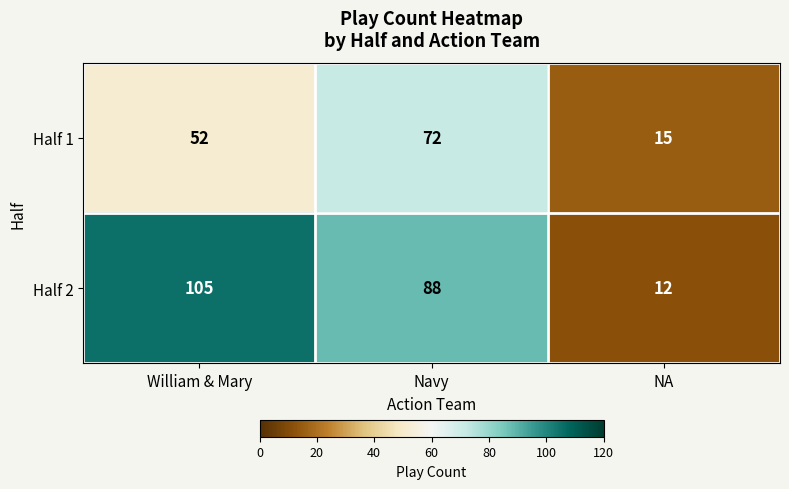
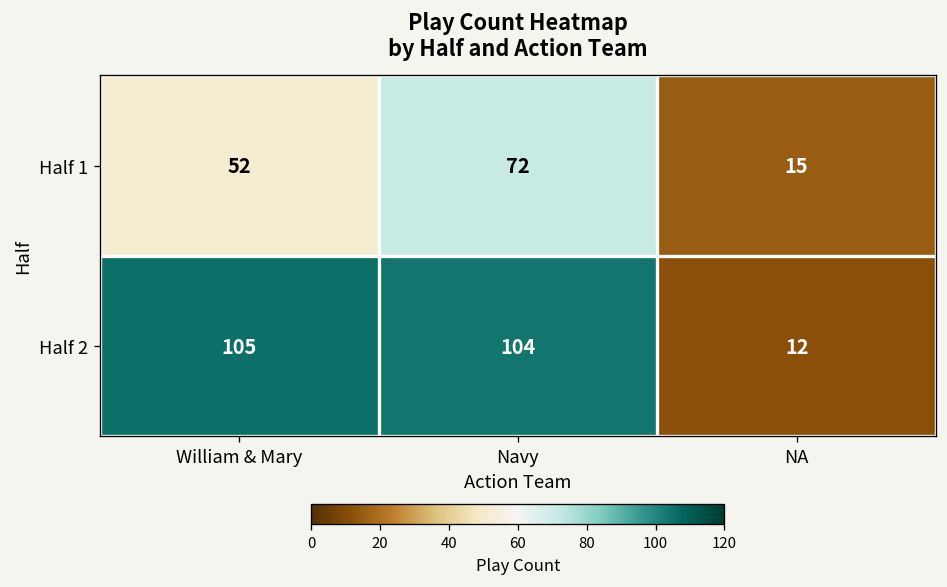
Half 2, Navy: 88 -> 104
